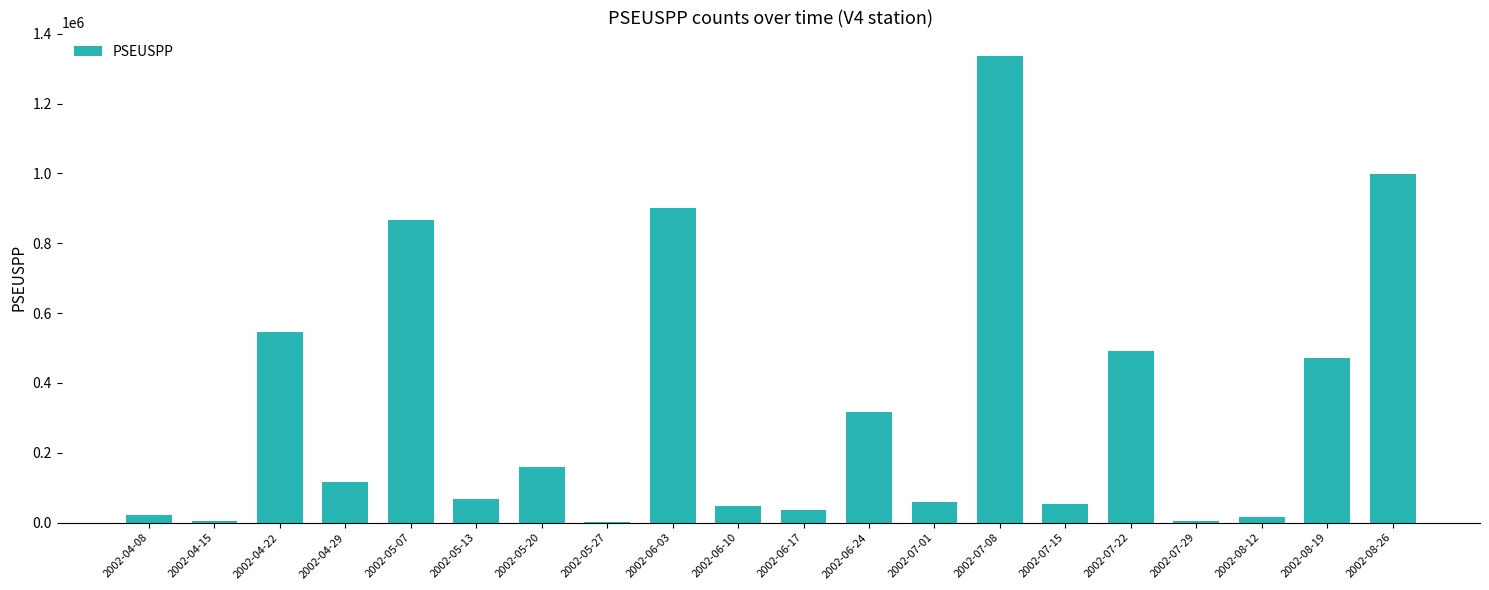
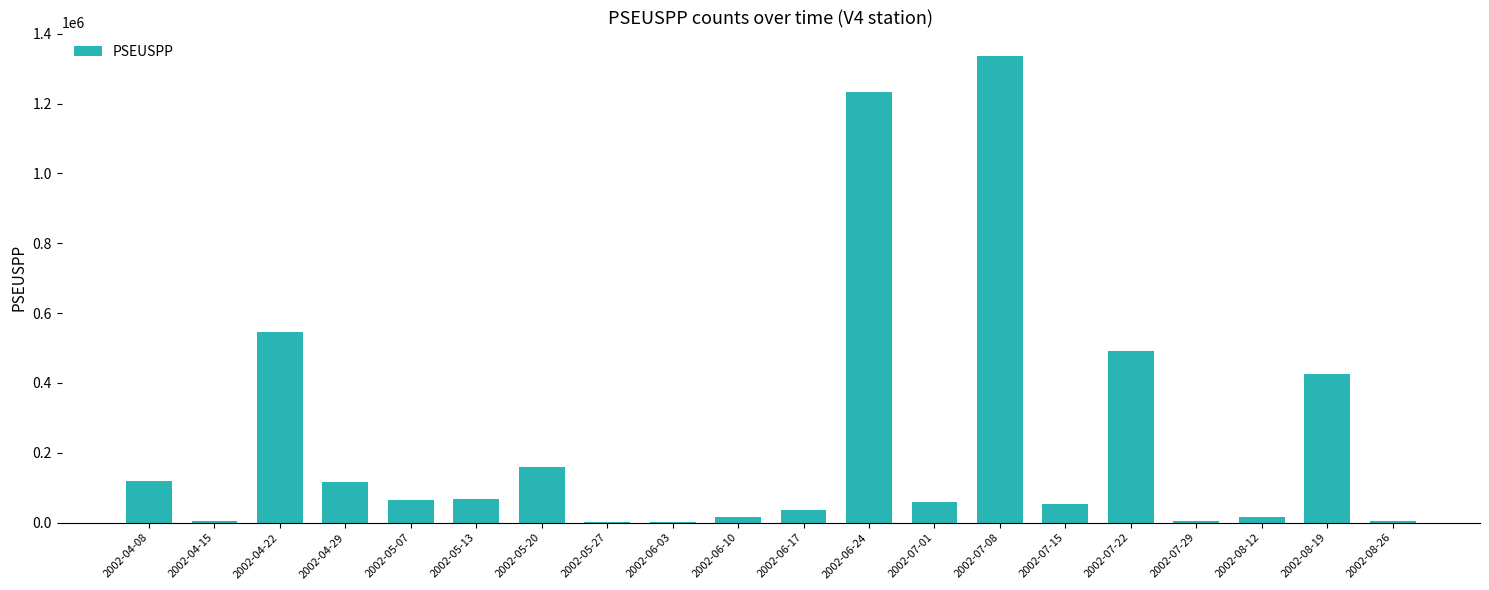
2002-04-08: 20000 -> 120000
2002-05-07: 870000 -> 60000
2002-06-03: 900000 -> 0
2002-06-10: 50000 -> 20000
2002-06-24: 320000 -> 1230000
2002-08-19: 470000 -> 430000
2002-08-26: 1000000 -> 0
